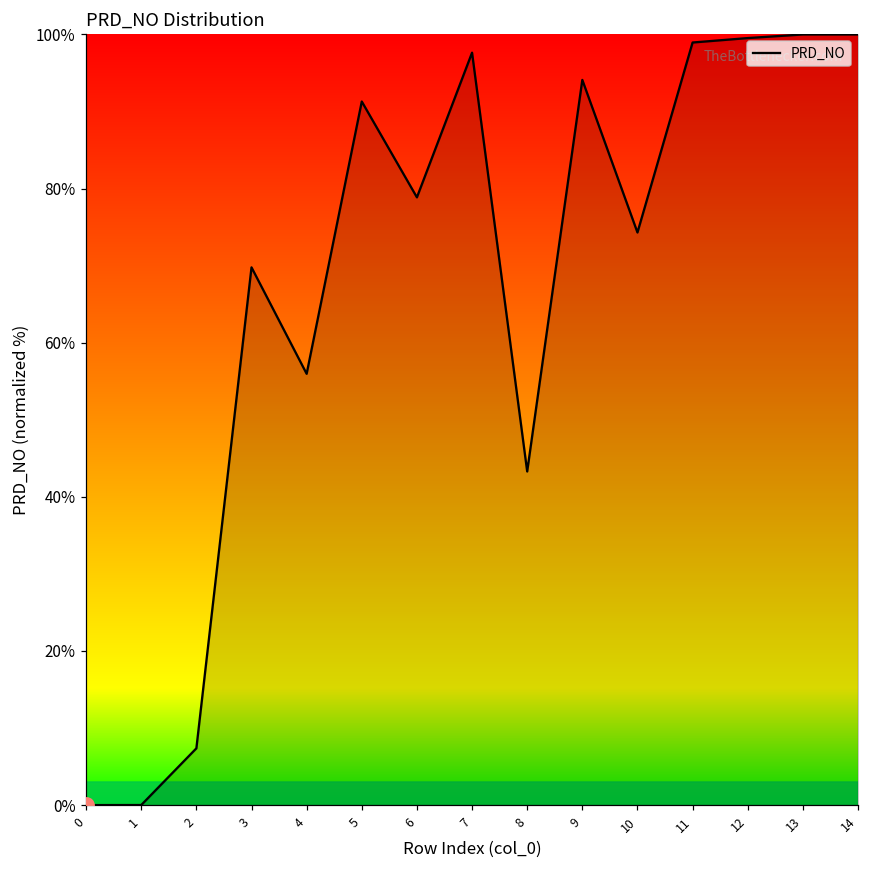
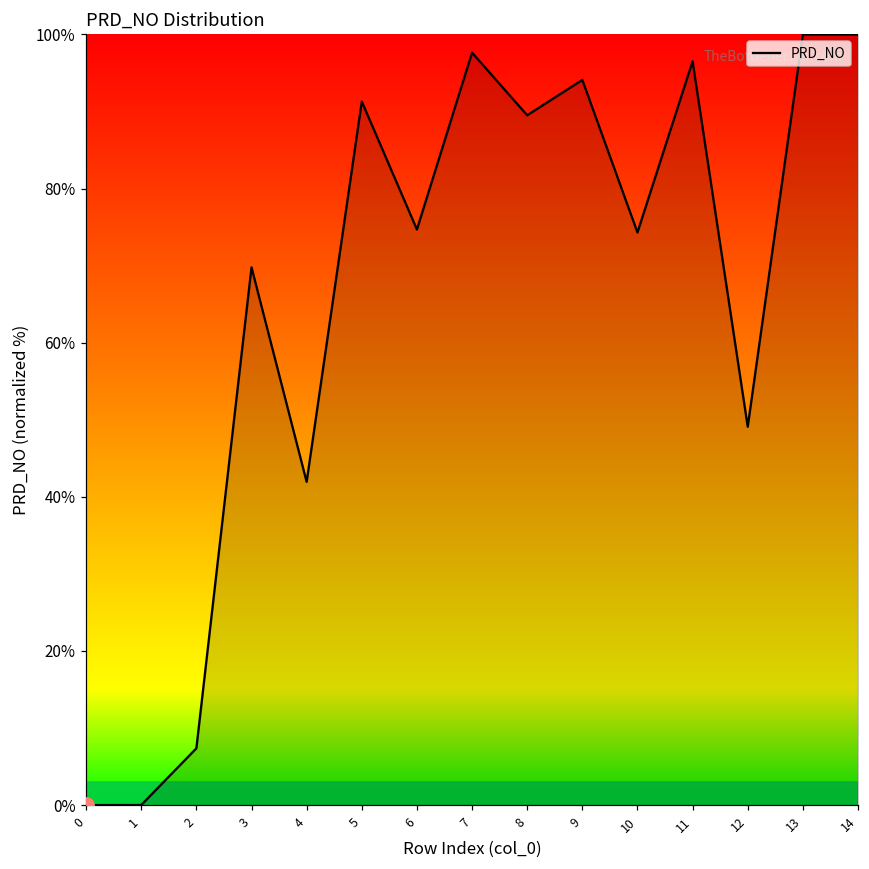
PRD_NO, 4: 56% -> 42%
PRD_NO, 6: 79% -> 75%
PRD_NO, 8: 43% -> 90%
PRD_NO, 11: 99% -> 97%
PRD_NO, 12: 100% -> 49%
